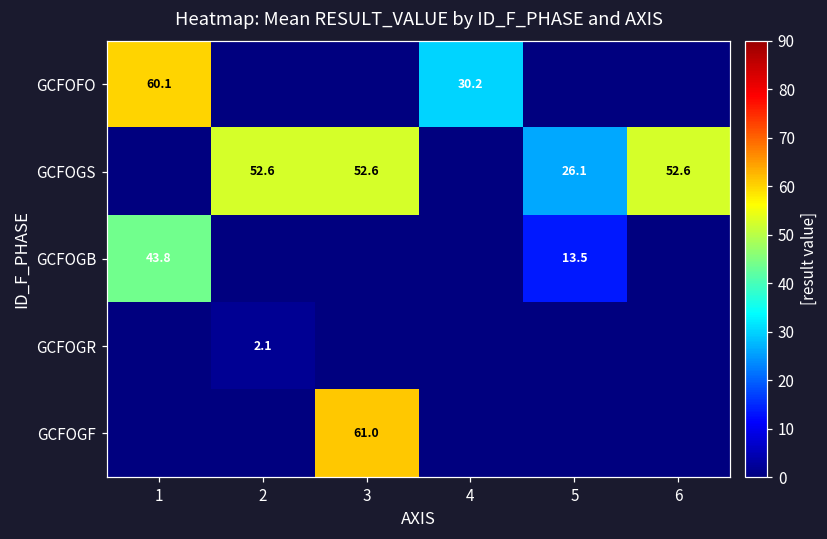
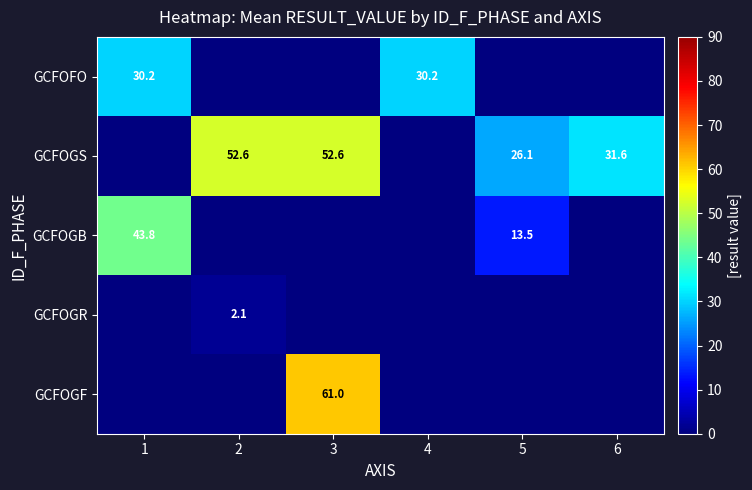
GCFOFO, 1: 60.1 -> 30.2
GCFOGS, 6: 52.6 -> 31.6
